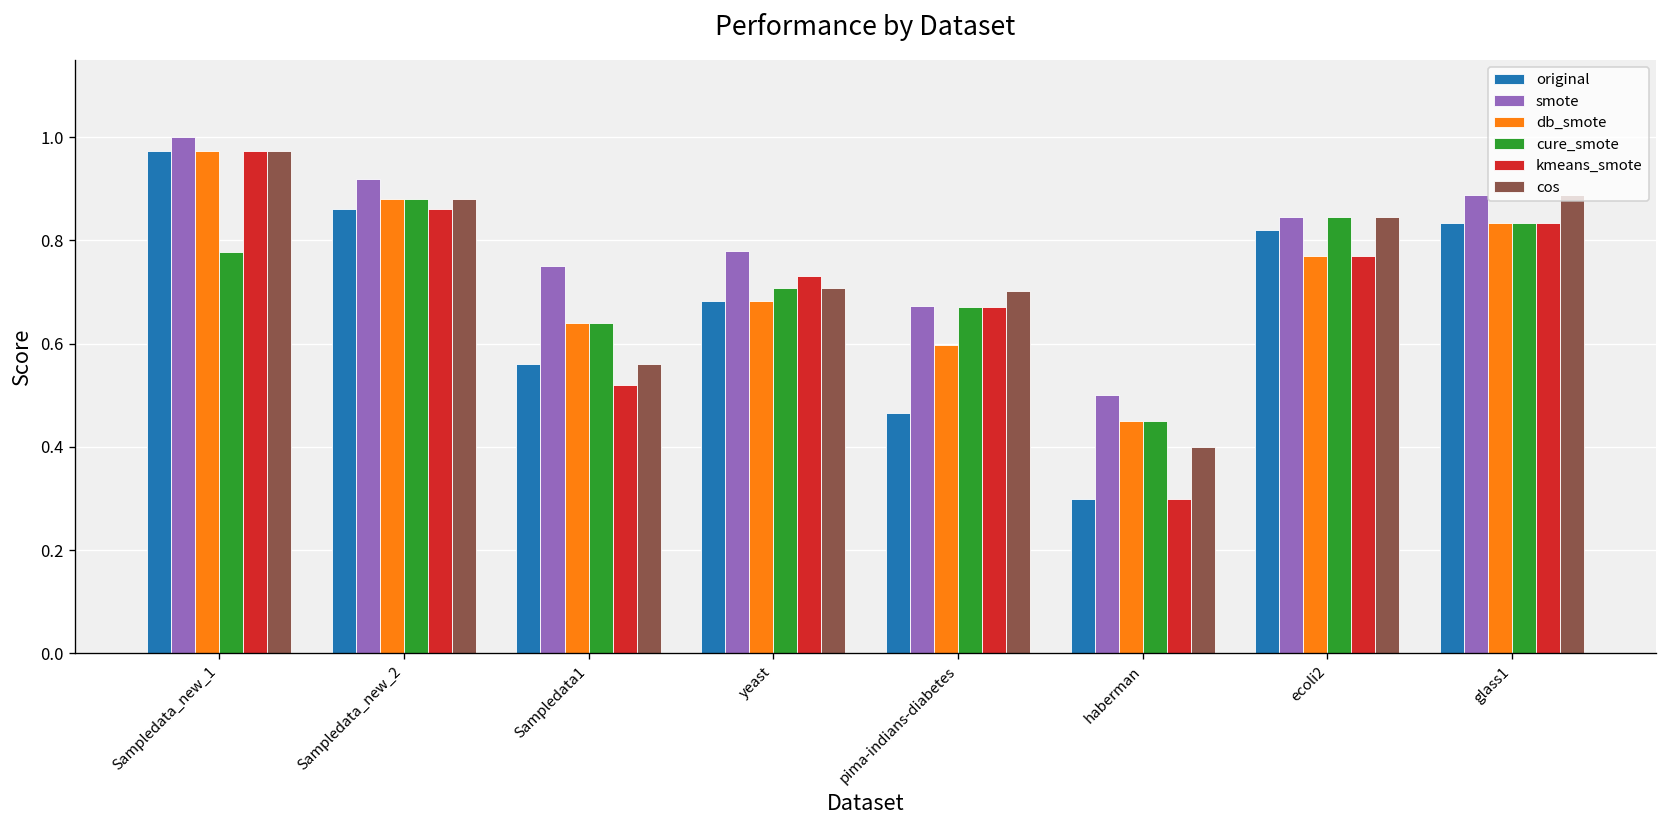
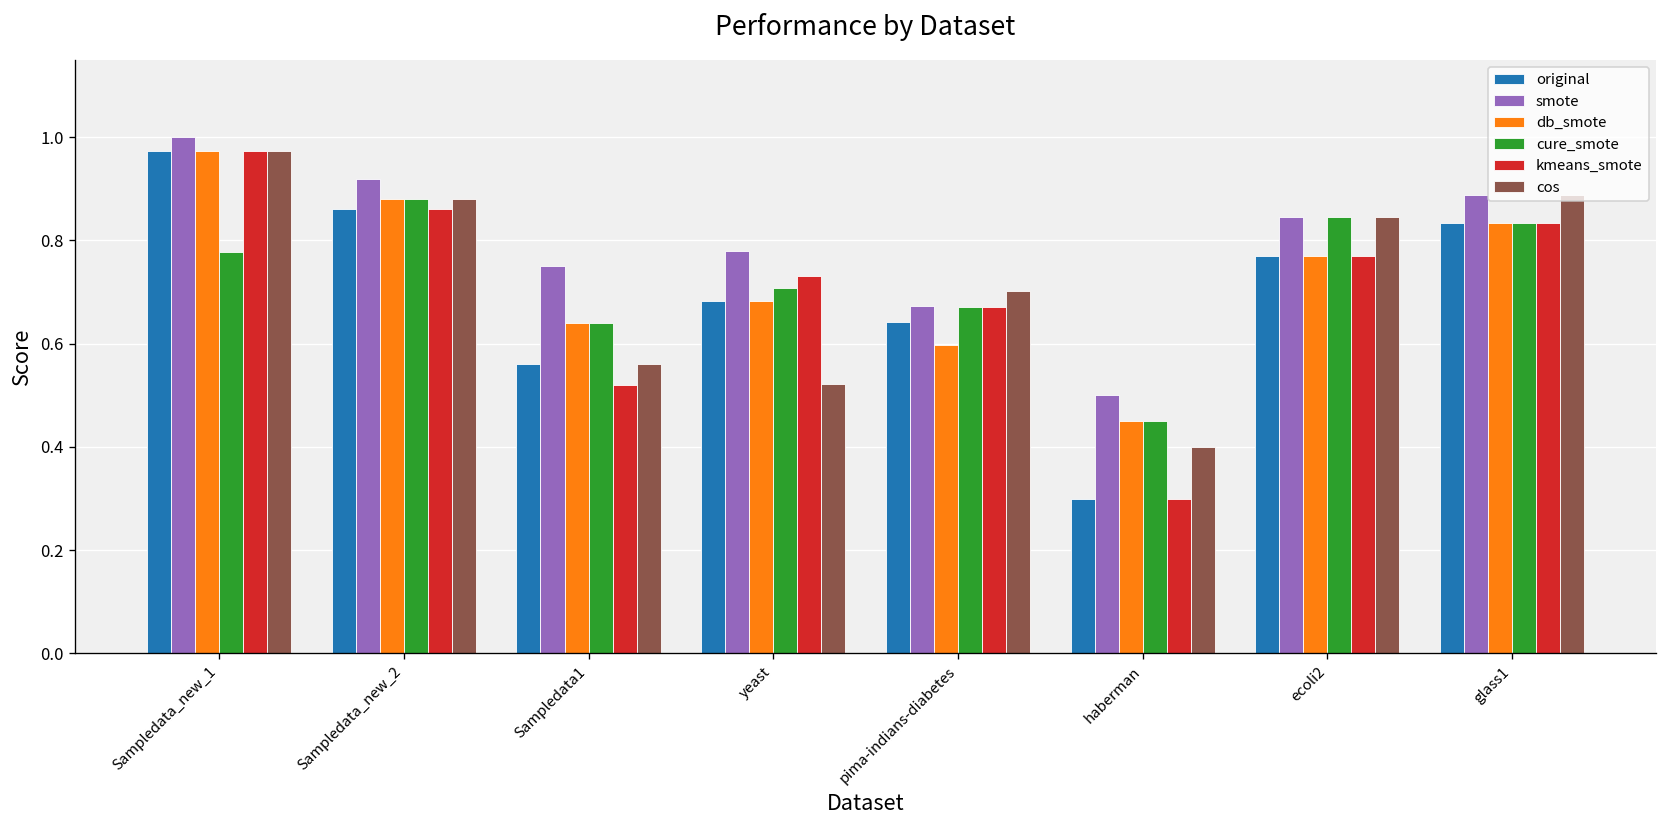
cos, yeast: 0.71 -> 0.52
original, pima-indians-diabetes: 0.46 -> 0.64
original, ecoli2: 0.82 -> 0.77
